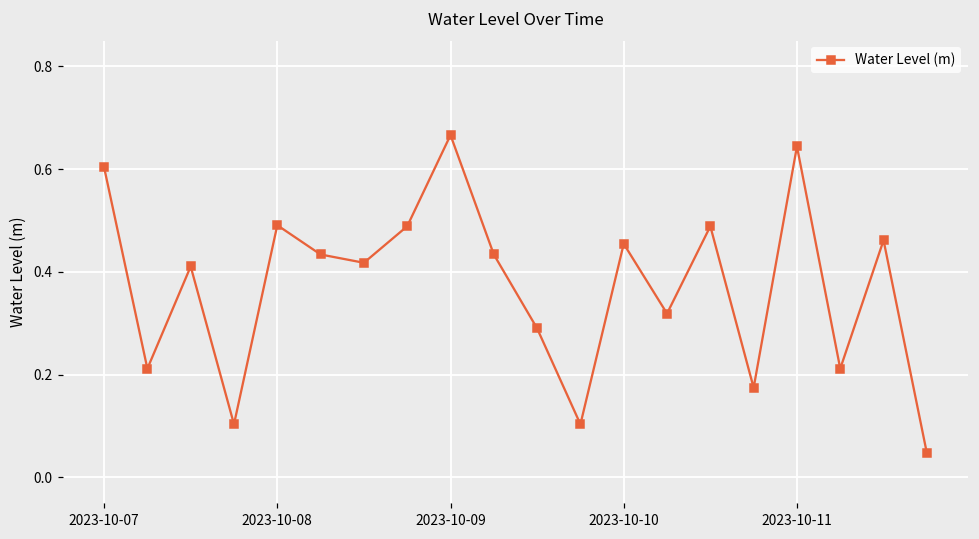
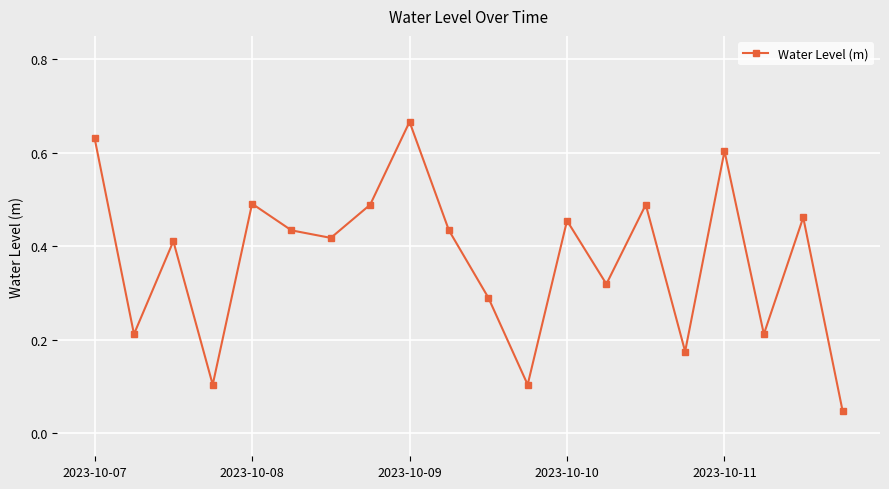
2023-10-07: 0.60 -> 0.63
2023-10-11: 0.64 -> 0.60
